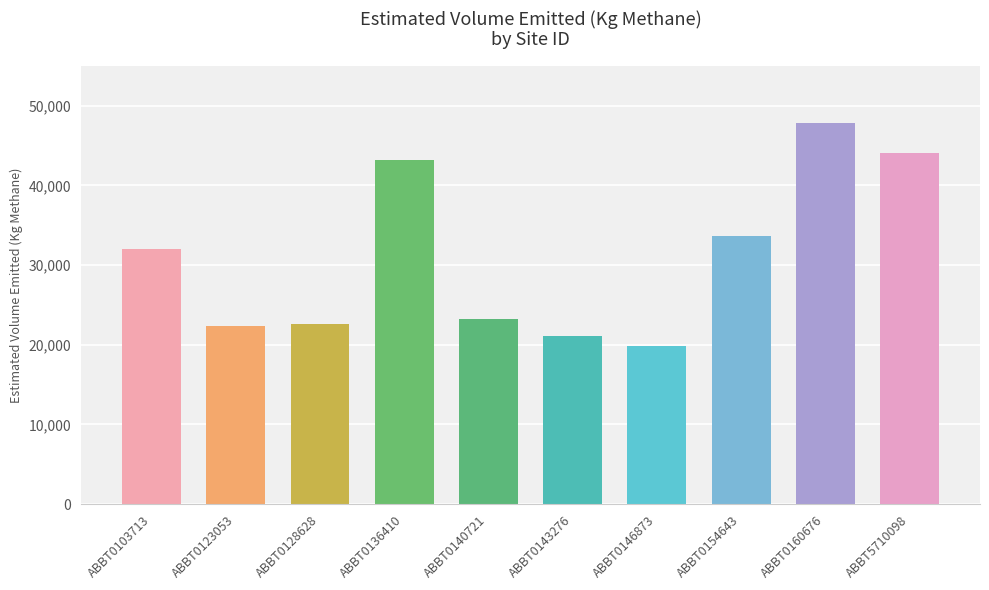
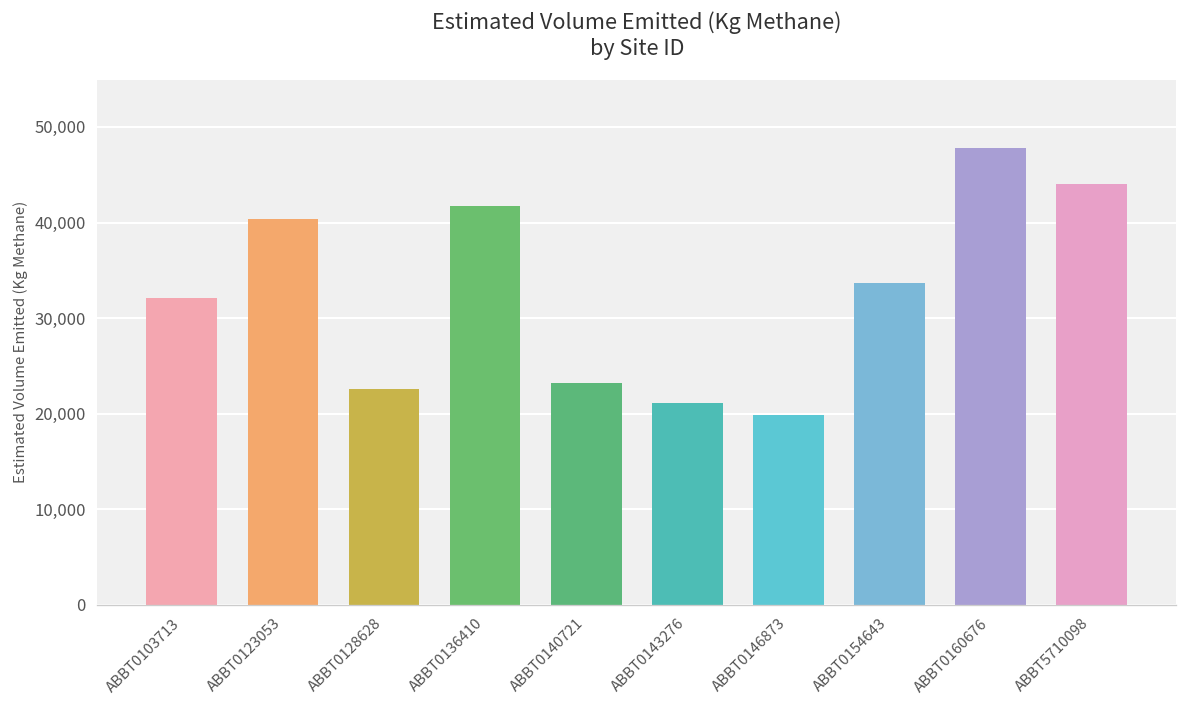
ABBT0123053: 22,000 -> 40,000
ABBT0136410: 43,000 -> 42,000
